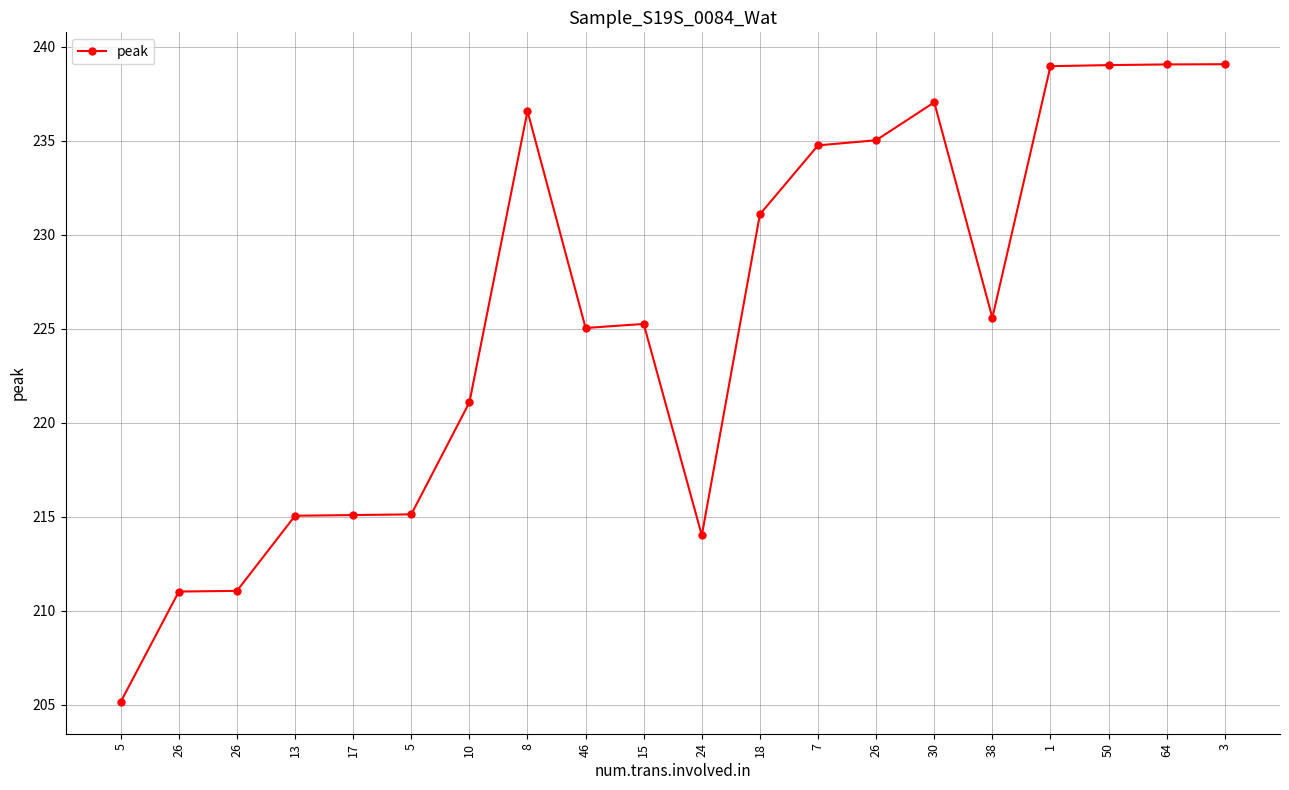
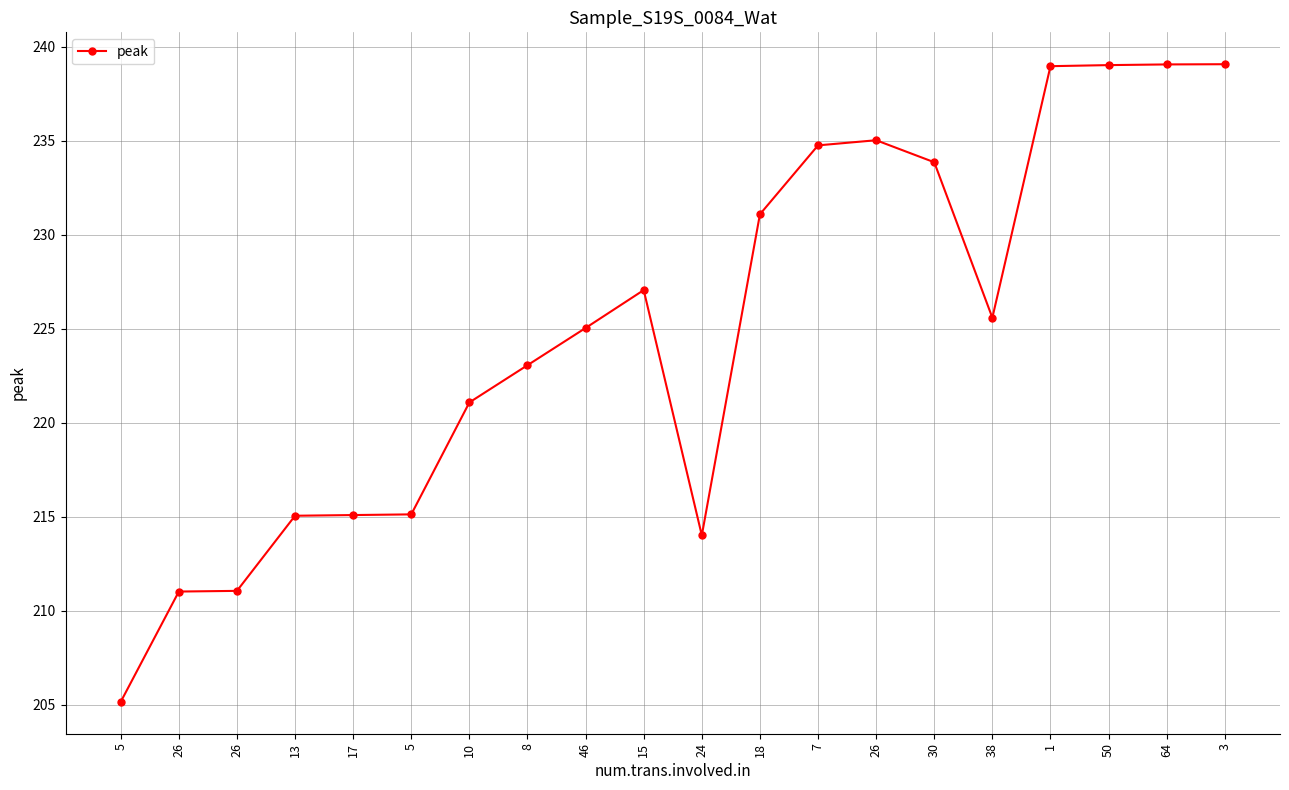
8: 236.6 -> 223.1
15: 225.3 -> 227.1
30: 237.0 -> 233.9
